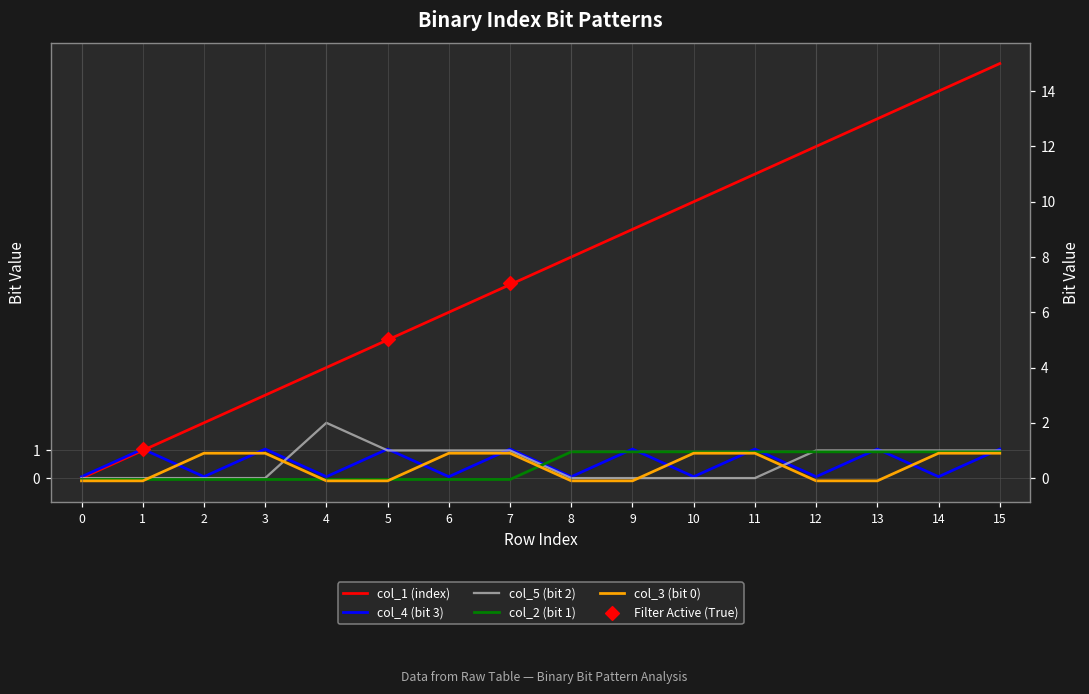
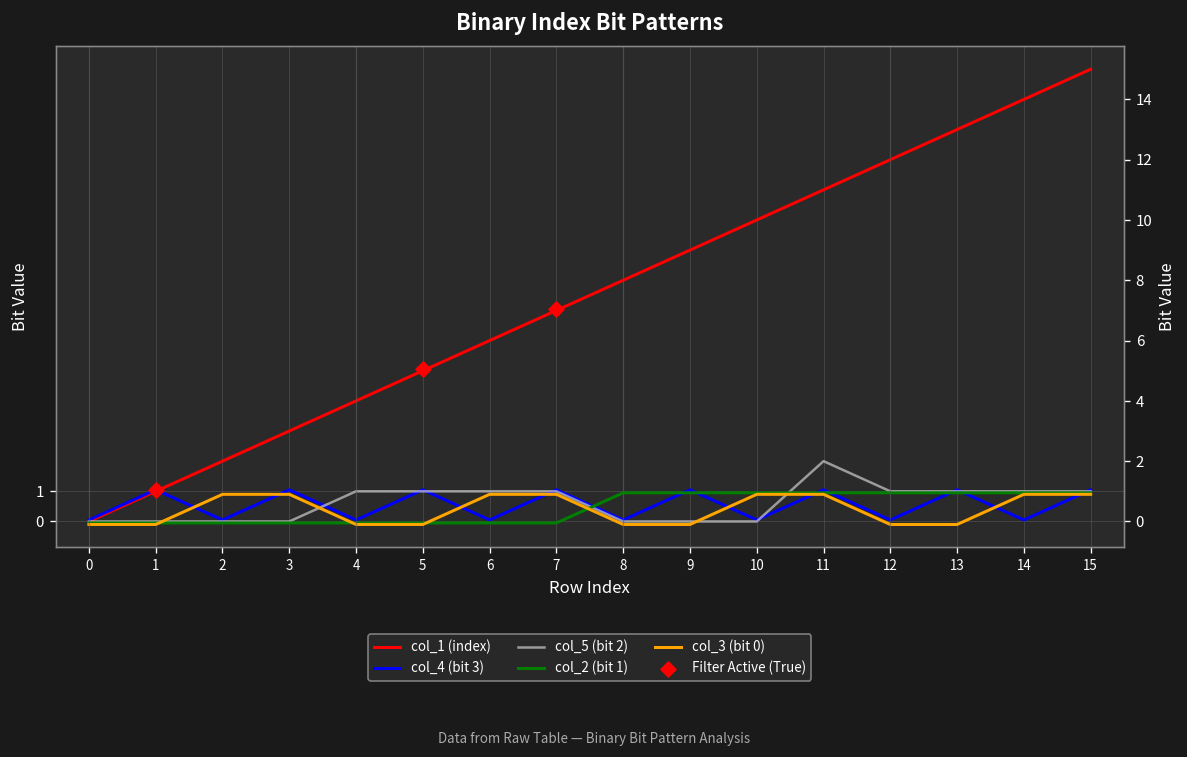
col_5 (bit 2), 4: 2 -> 1
col_5 (bit 2), 11: 0 -> 2
